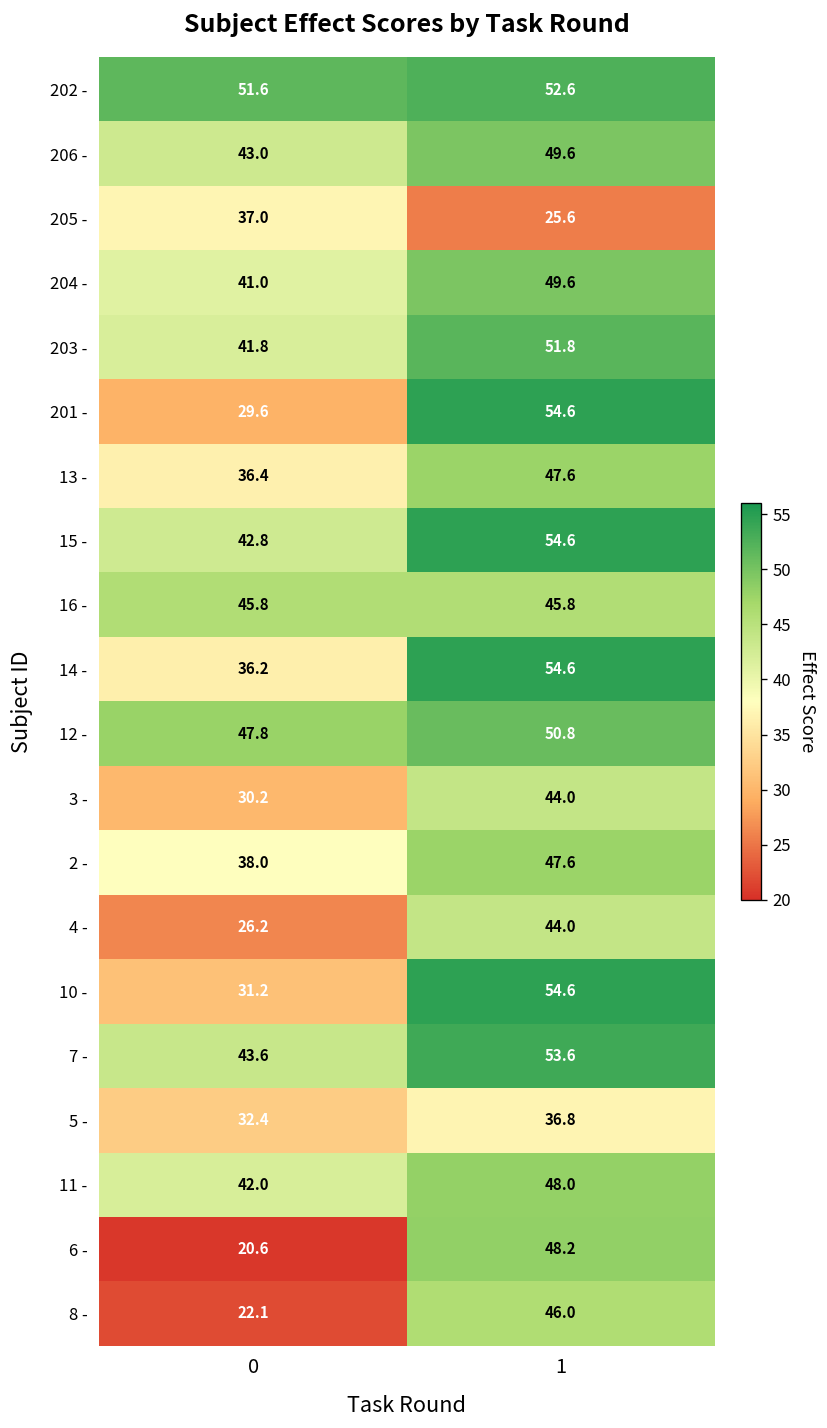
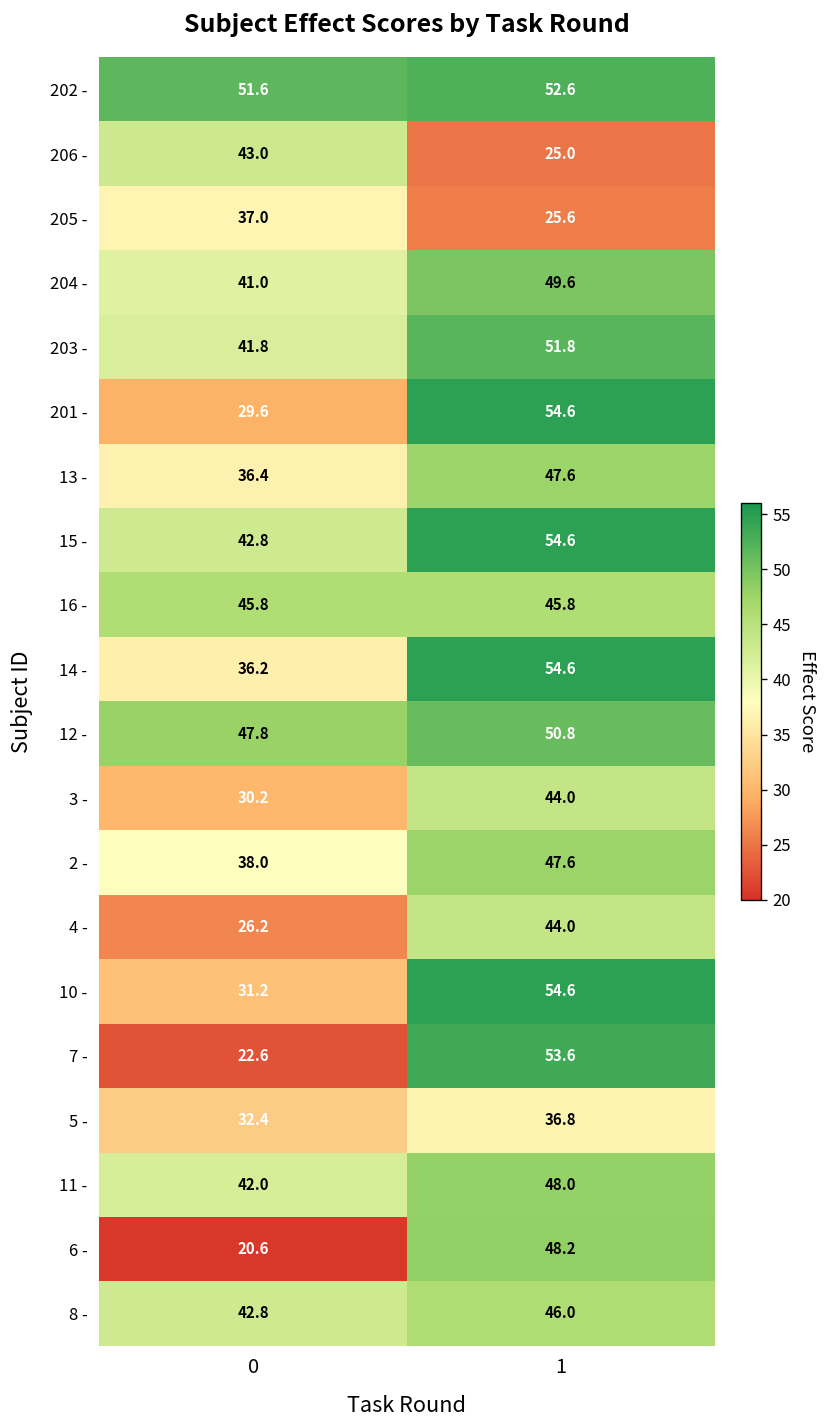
206 -, 1: 49.6 -> 25.0
7 -, 0: 43.6 -> 22.6
8 -, 0: 22.1 -> 42.8
